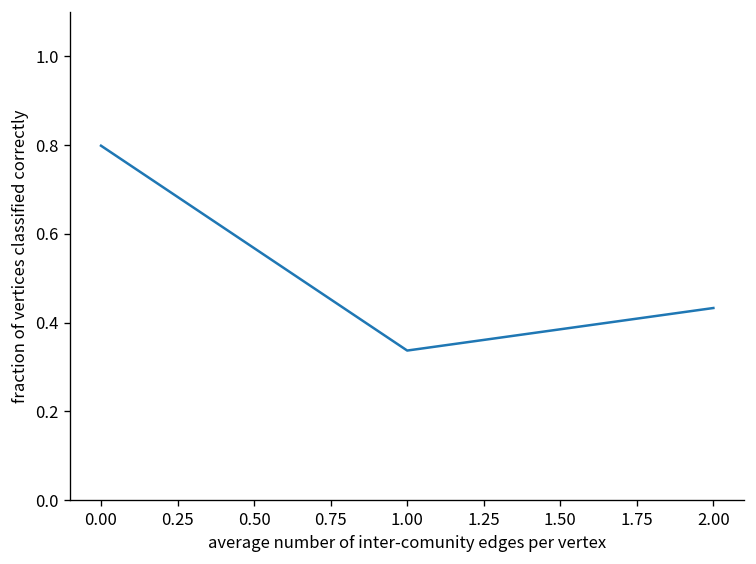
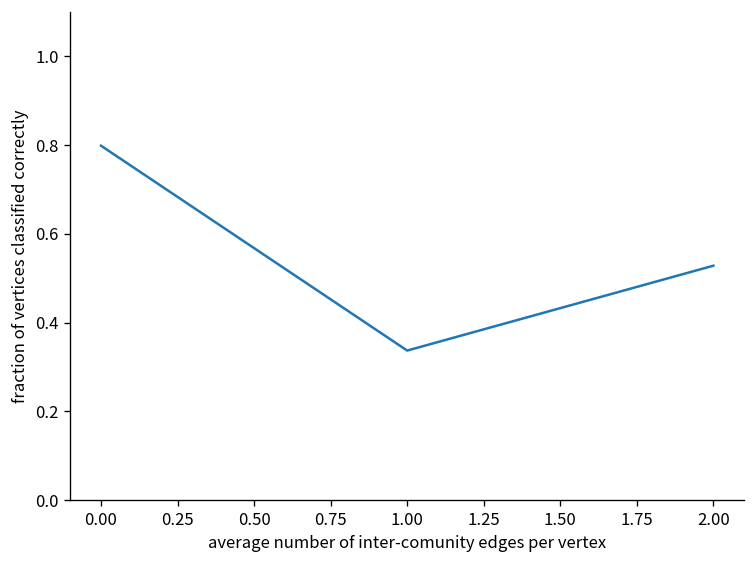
2.00: 0.43 -> 0.53
